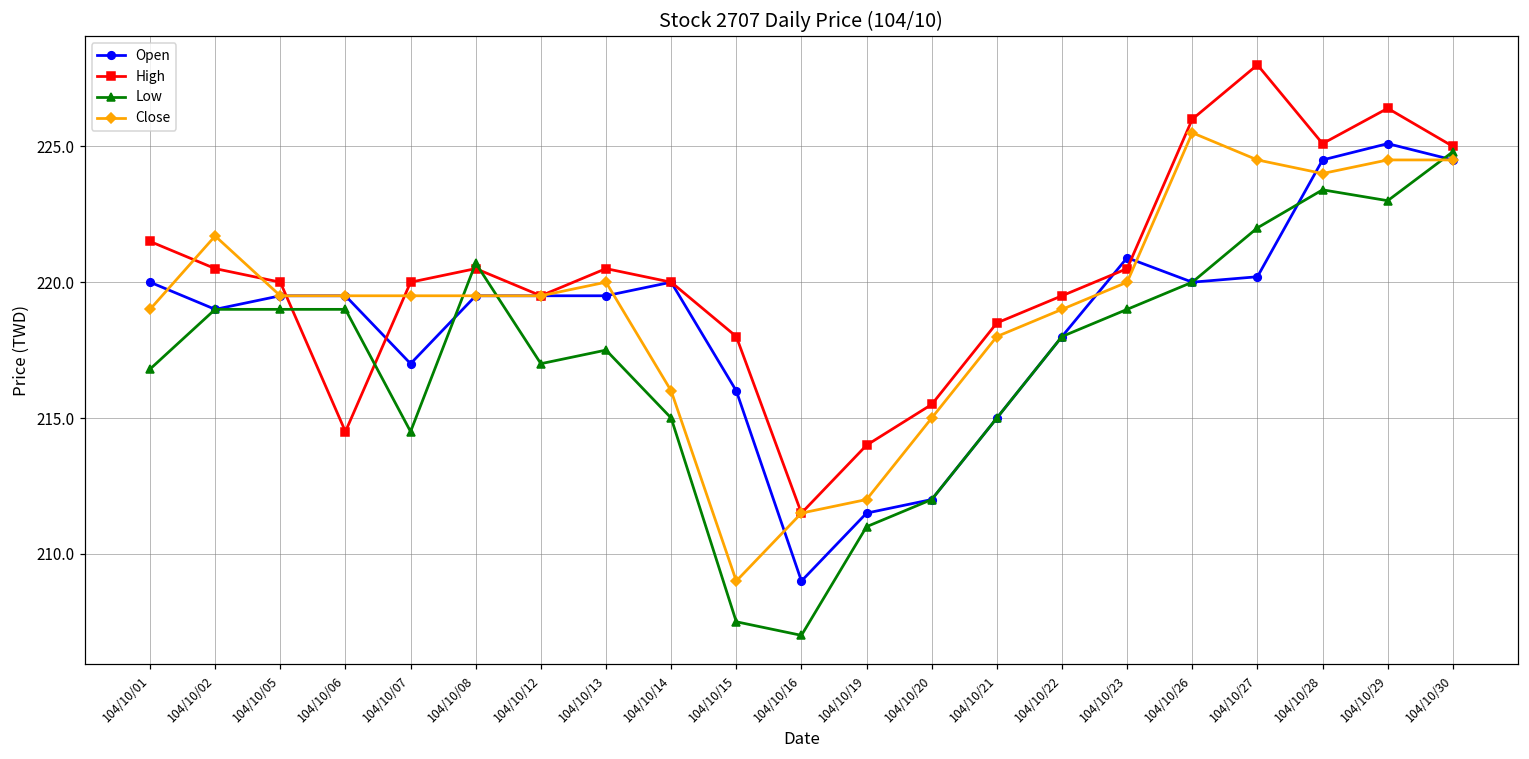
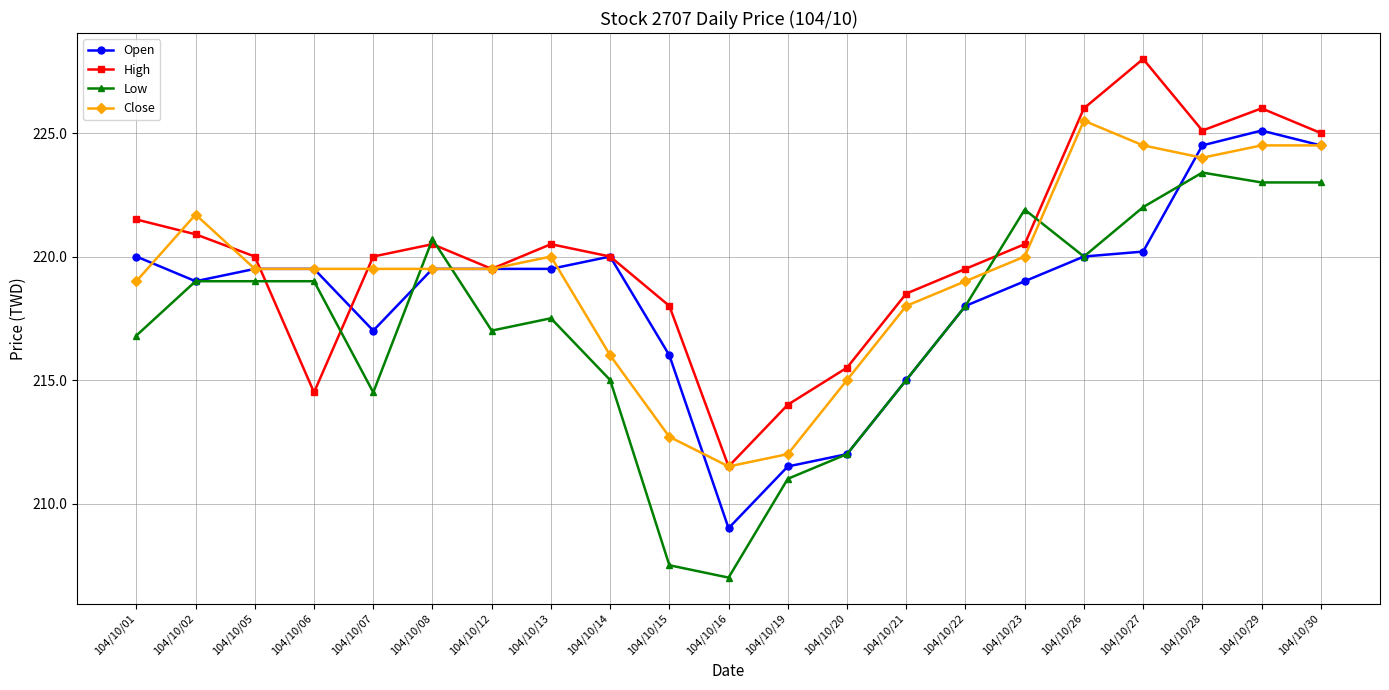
High, 104/10/02: 220.5 -> 220.9
Close, 104/10/15: 209.0 -> 212.7
Open, 104/10/23: 220.9 -> 219.0
Low, 104/10/23: 219.0 -> 221.9
High, 104/10/29: 226.4 -> 226.0
Low, 104/10/30: 224.8 -> 223.0
